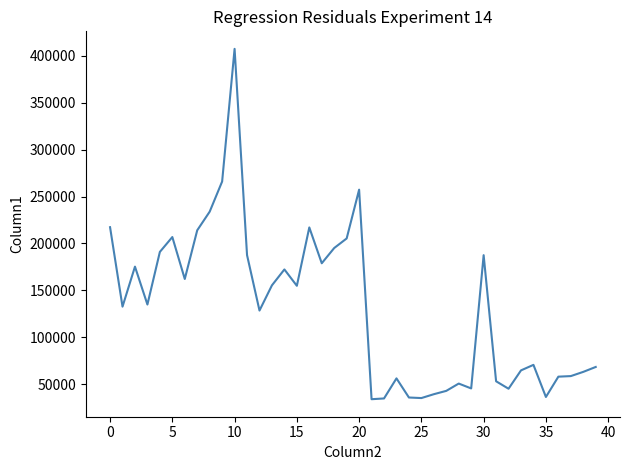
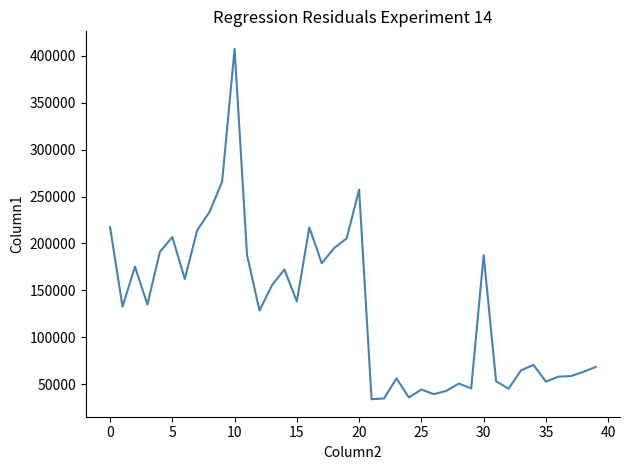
15: 150000 -> 140000
25: 35000 -> 44000
35: 40000 -> 50000
